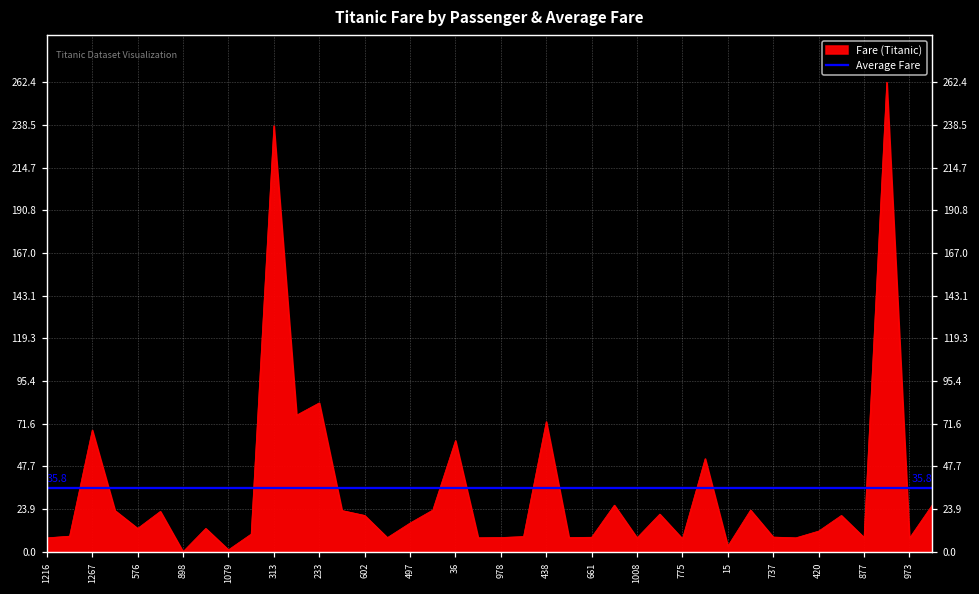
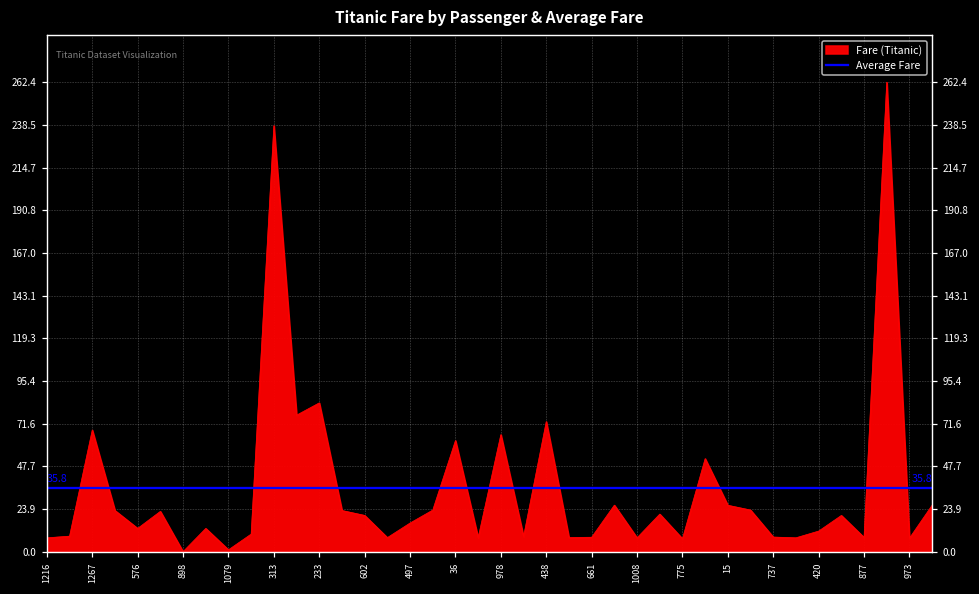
978: 8 -> 65
15: 3 -> 26
